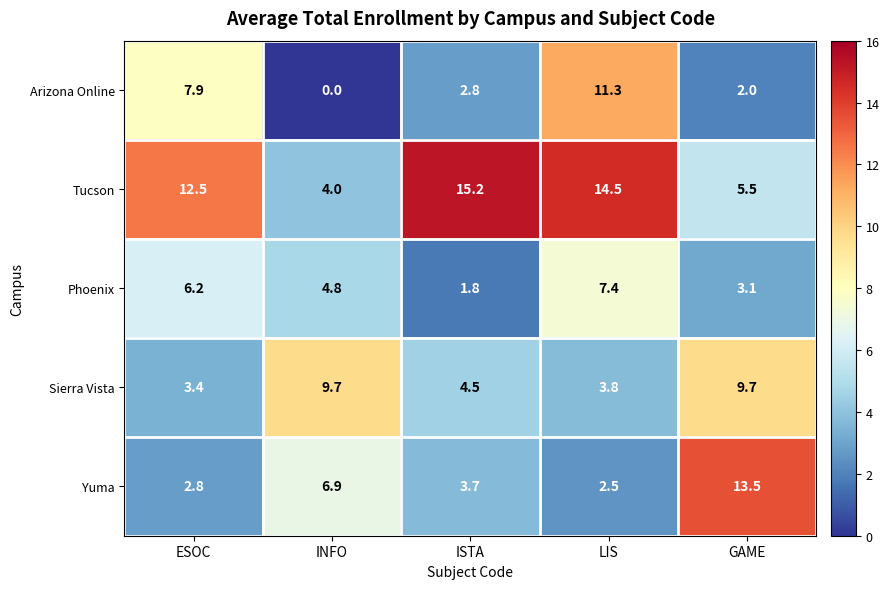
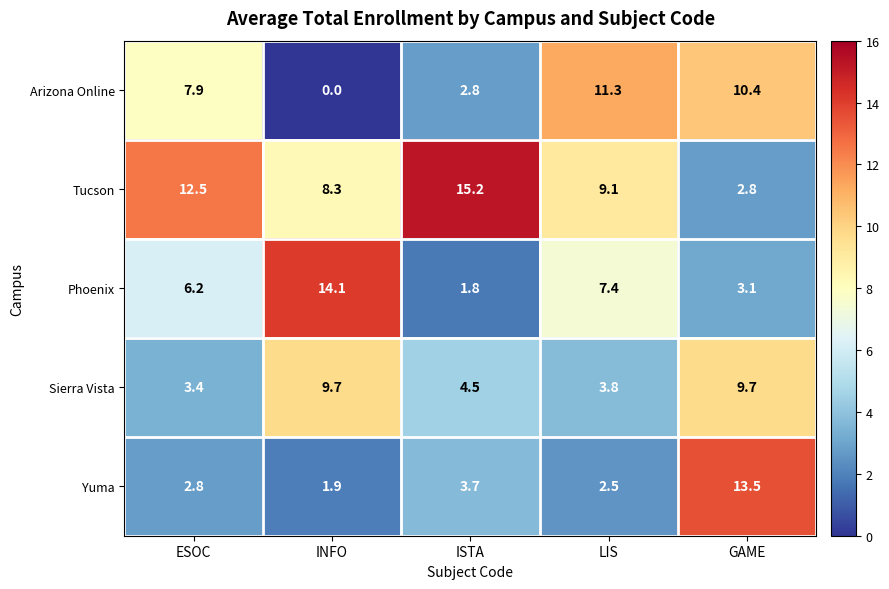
Arizona Online, GAME: 2.0 -> 10.4
Tucson, INFO: 4.0 -> 8.3
Tucson, LIS: 14.5 -> 9.1
Tucson, GAME: 5.5 -> 2.8
Phoenix, INFO: 4.8 -> 14.1
Yuma, INFO: 6.9 -> 1.9
